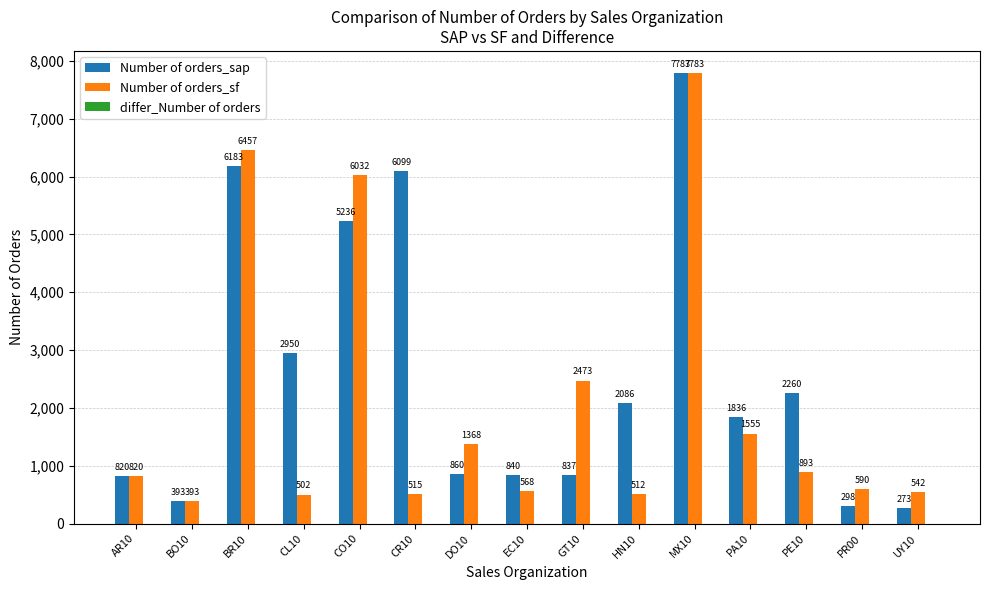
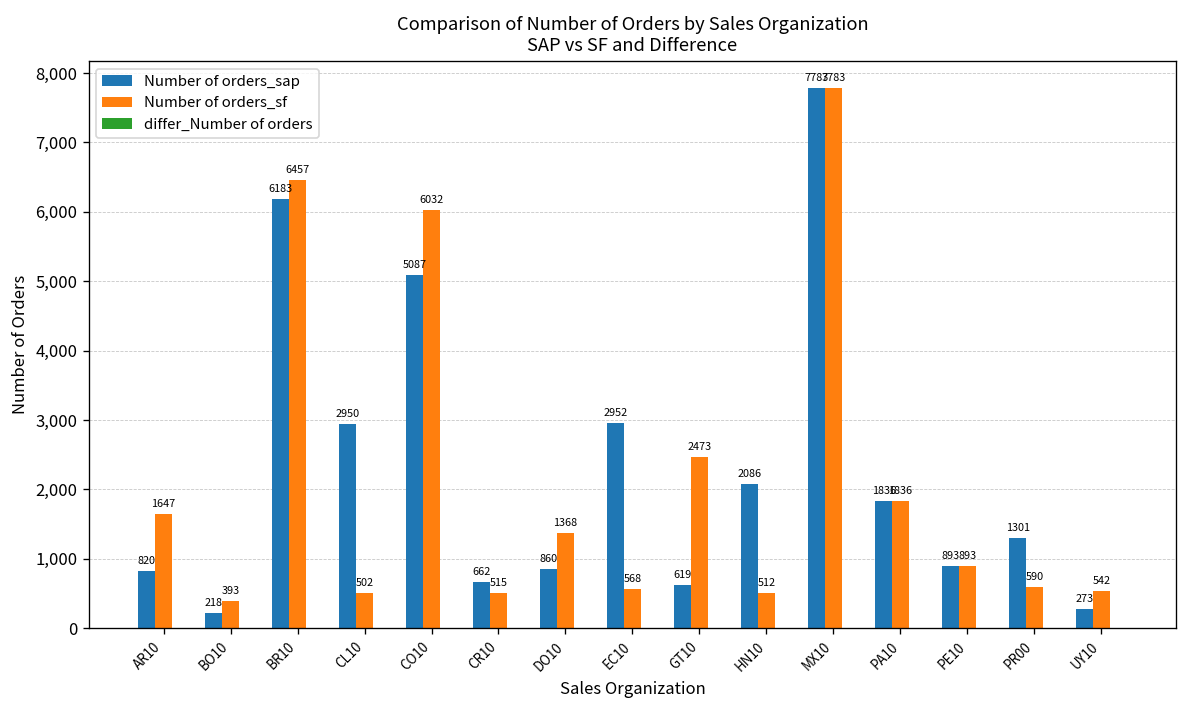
Number of orders_sf, AR10: 820 -> 1647
Number of orders_sap, BO10: 393 -> 218
Number of orders_sap, CO10: 5236 -> 5087
Number of orders_sap, CR10: 6099 -> 662
Number of orders_sap, EC10: 840 -> 2952
Number of orders_sap, GT10: 837 -> 619
Number of orders_sf, PA10: 1555 -> 1836
Number of orders_sap, PE10: 2260 -> 893
Number of orders_sap, PR00: 298 -> 1301
